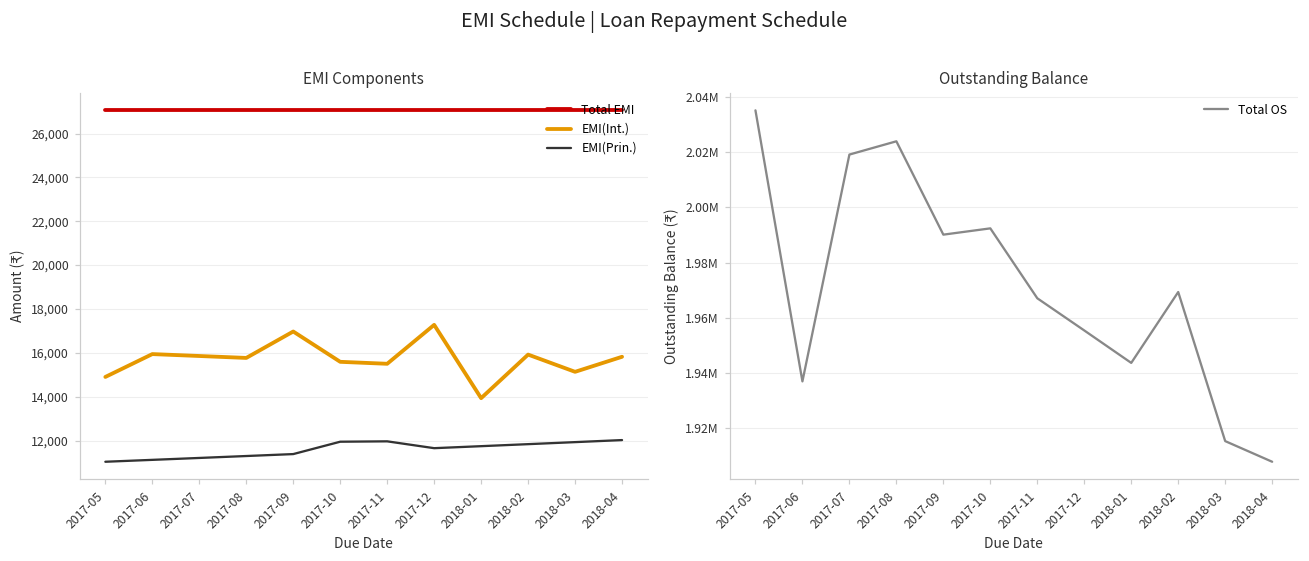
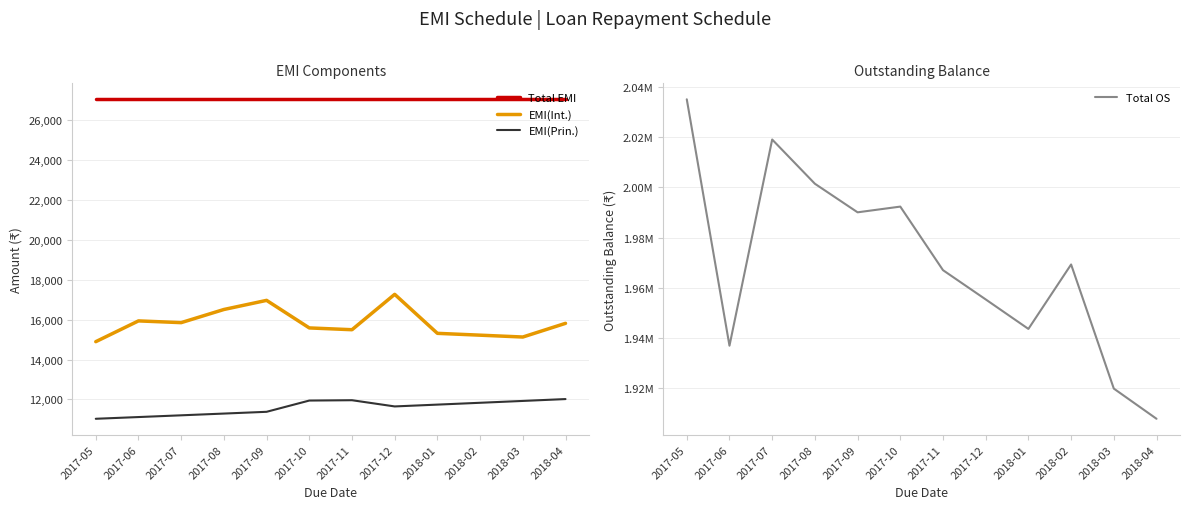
EMI Components, EMI(Int.), 2017-08: 15,800 -> 16,500
EMI Components, EMI(Int.), 2018-01: 13,900 -> 15,300
EMI Components, EMI(Int.), 2018-02: 15,900 -> 15,200
Outstanding Balance, 2017-08: 2024000 -> 2001000
Outstanding Balance, 2018-03: 1915000 -> 1920000
